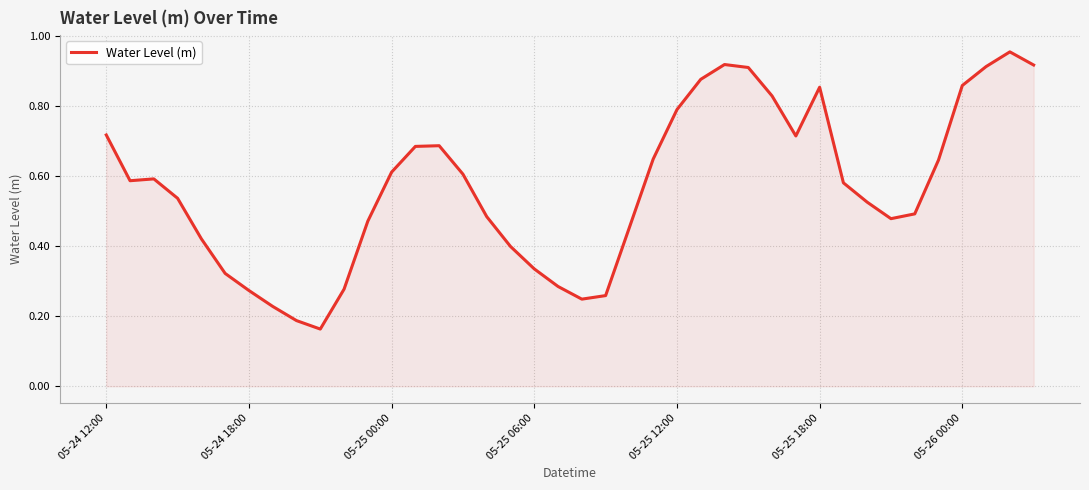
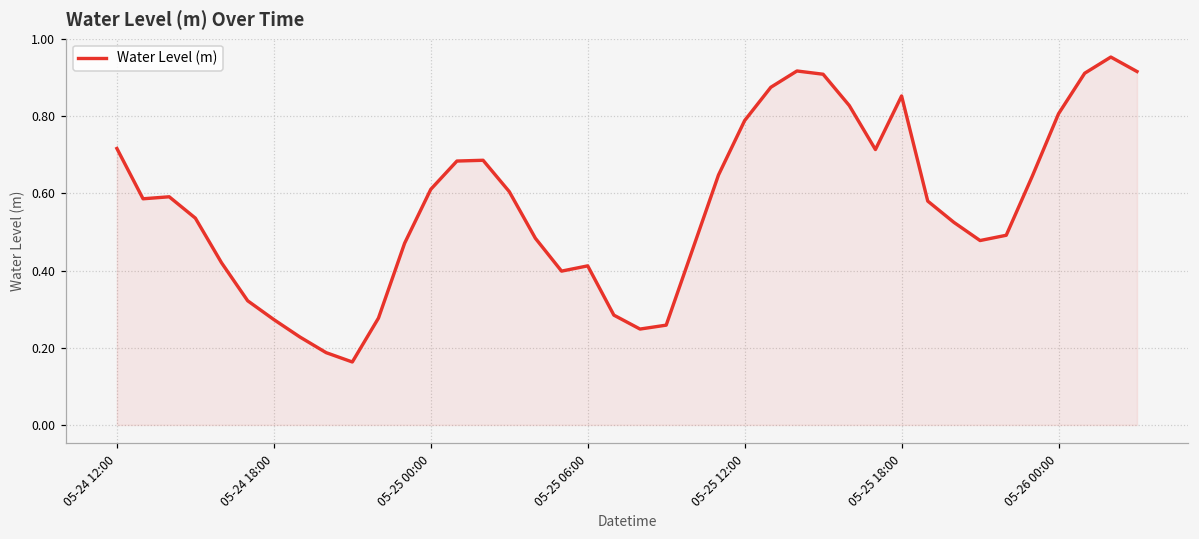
05-25 06:00: 0.33 -> 0.41
05-26 00:00: 0.86 -> 0.81
